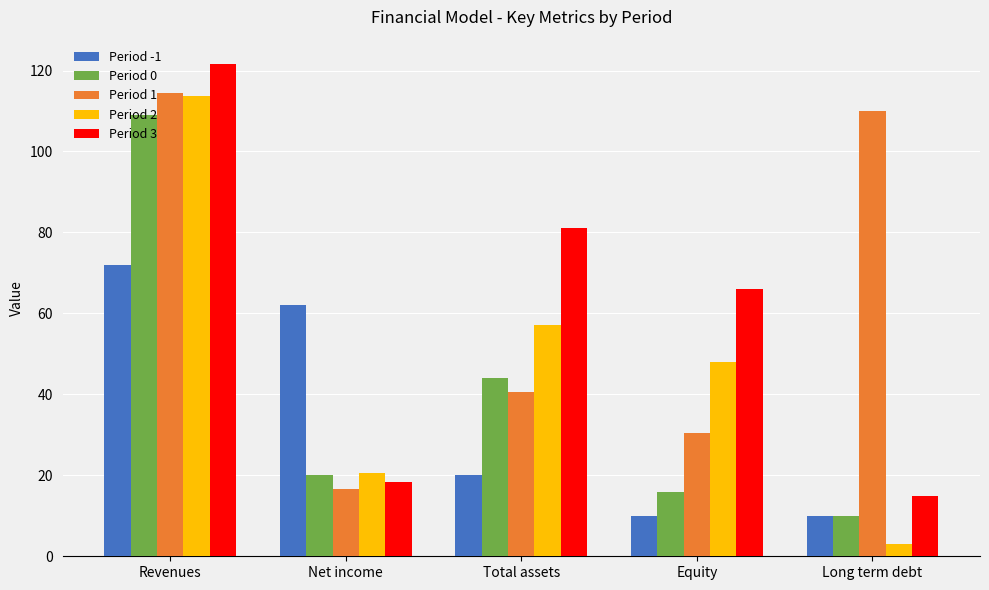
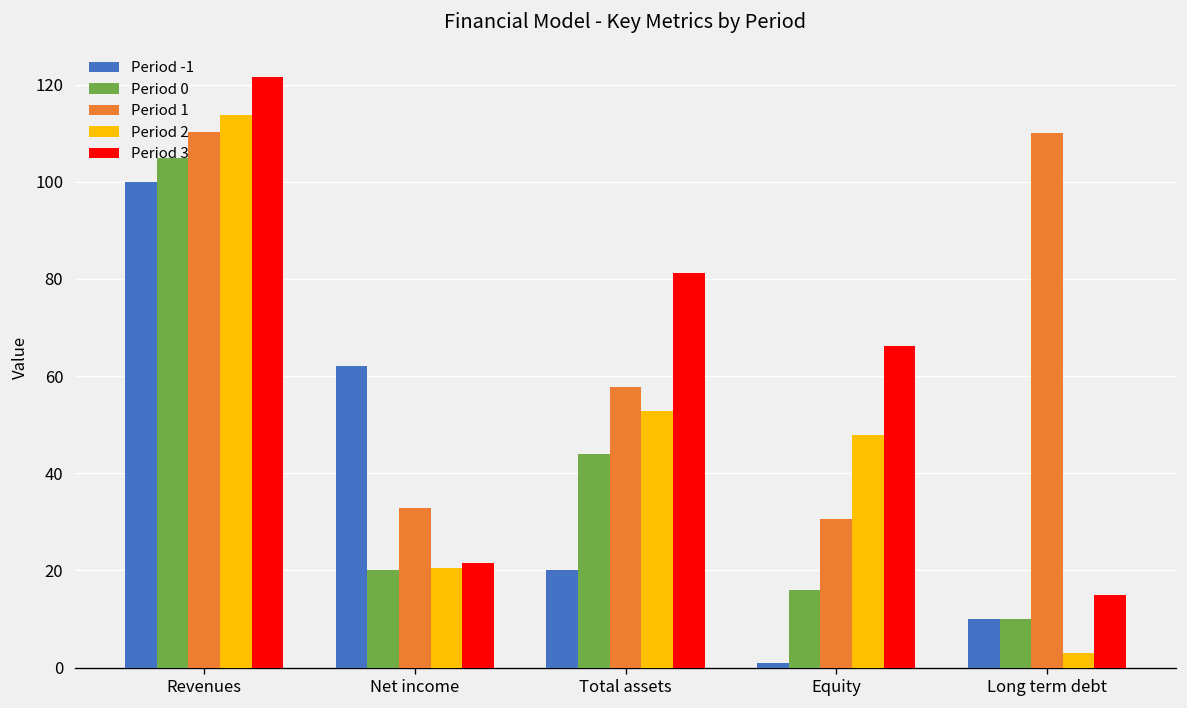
Period -1, Revenues: 72 -> 100
Period 0, Revenues: 109 -> 105
Period 1, Revenues: 115 -> 110
Period 1, Net income: 17 -> 33
Period 3, Net income: 18 -> 22
Period 1, Total assets: 41 -> 58
Period 2, Total assets: 57 -> 53
Period -1, Equity: 10 -> 1
